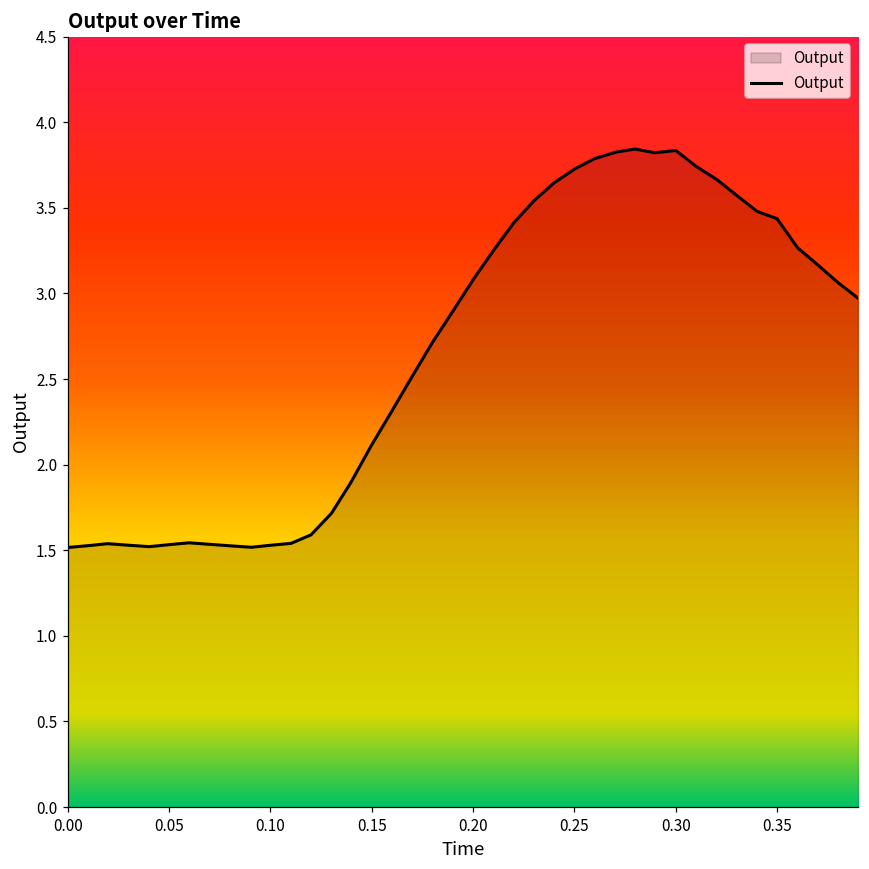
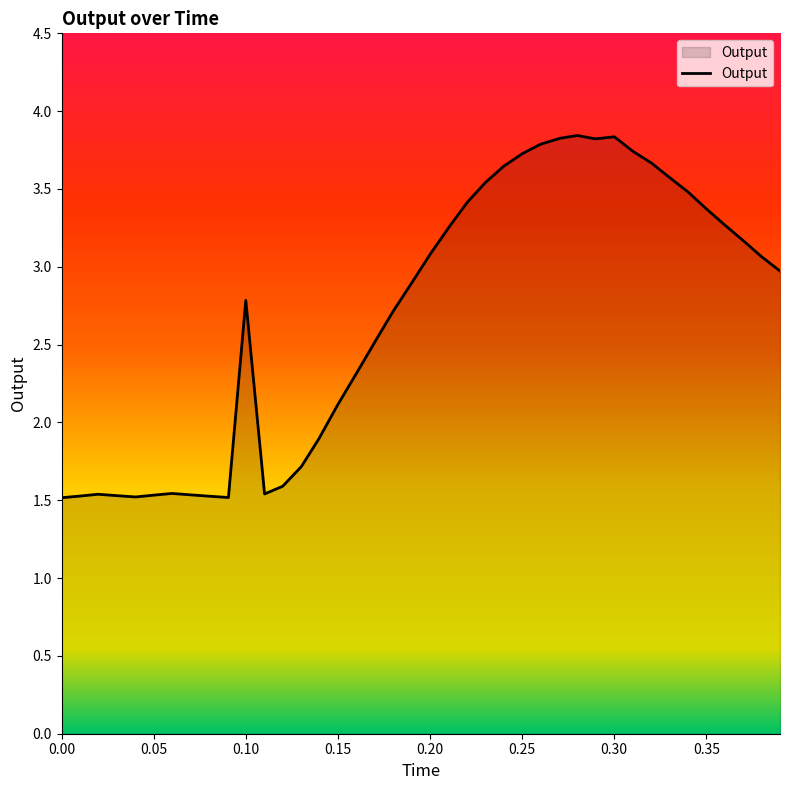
0.10: 1.53 -> 2.78
0.35: 3.44 -> 3.37
